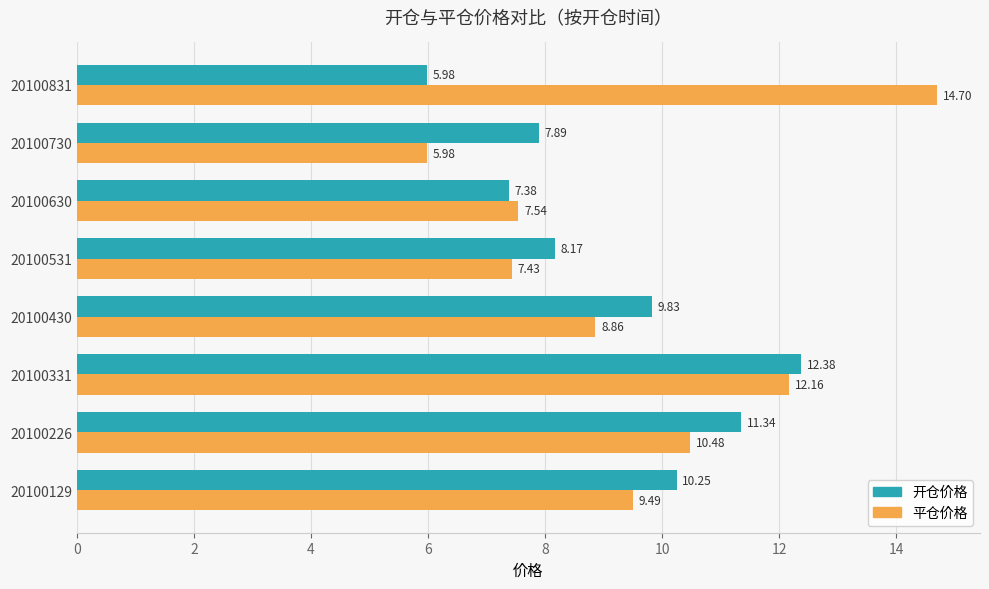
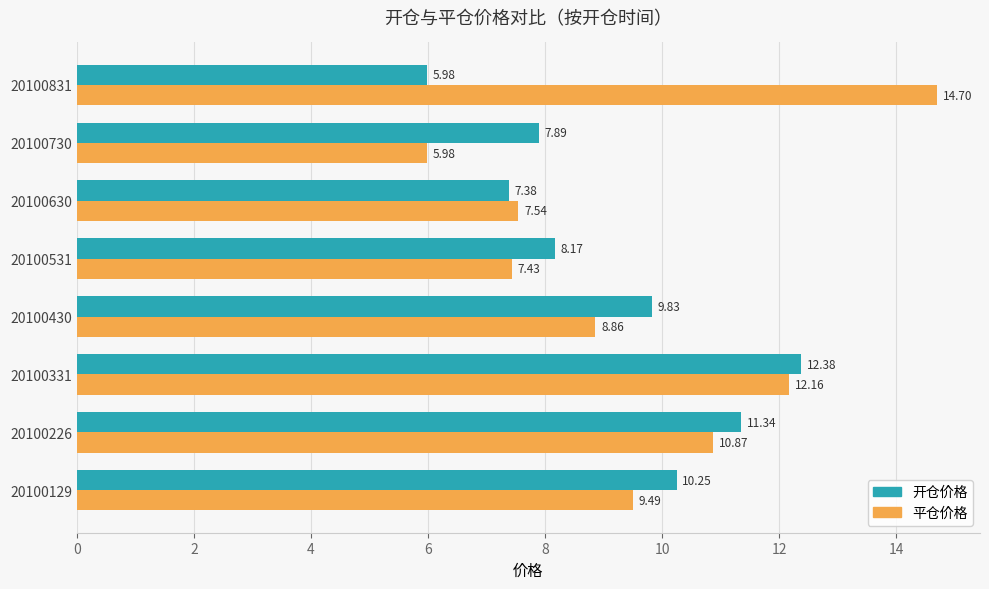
平仓价格, 20100226: 10.48 -> 10.87
